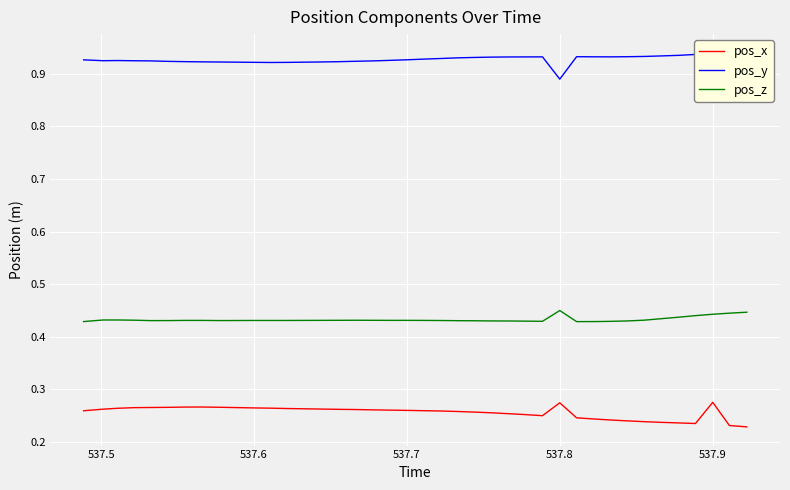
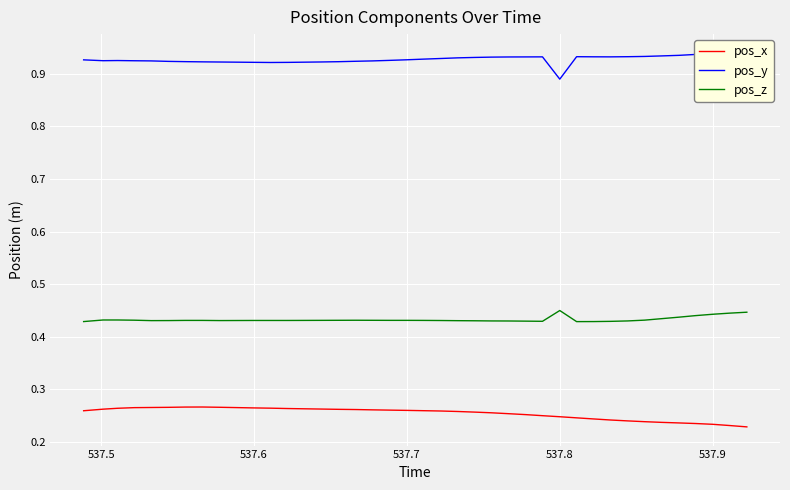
pos_x, 537.8: 0.27 -> 0.25
pos_x, 537.9: 0.28 -> 0.23
